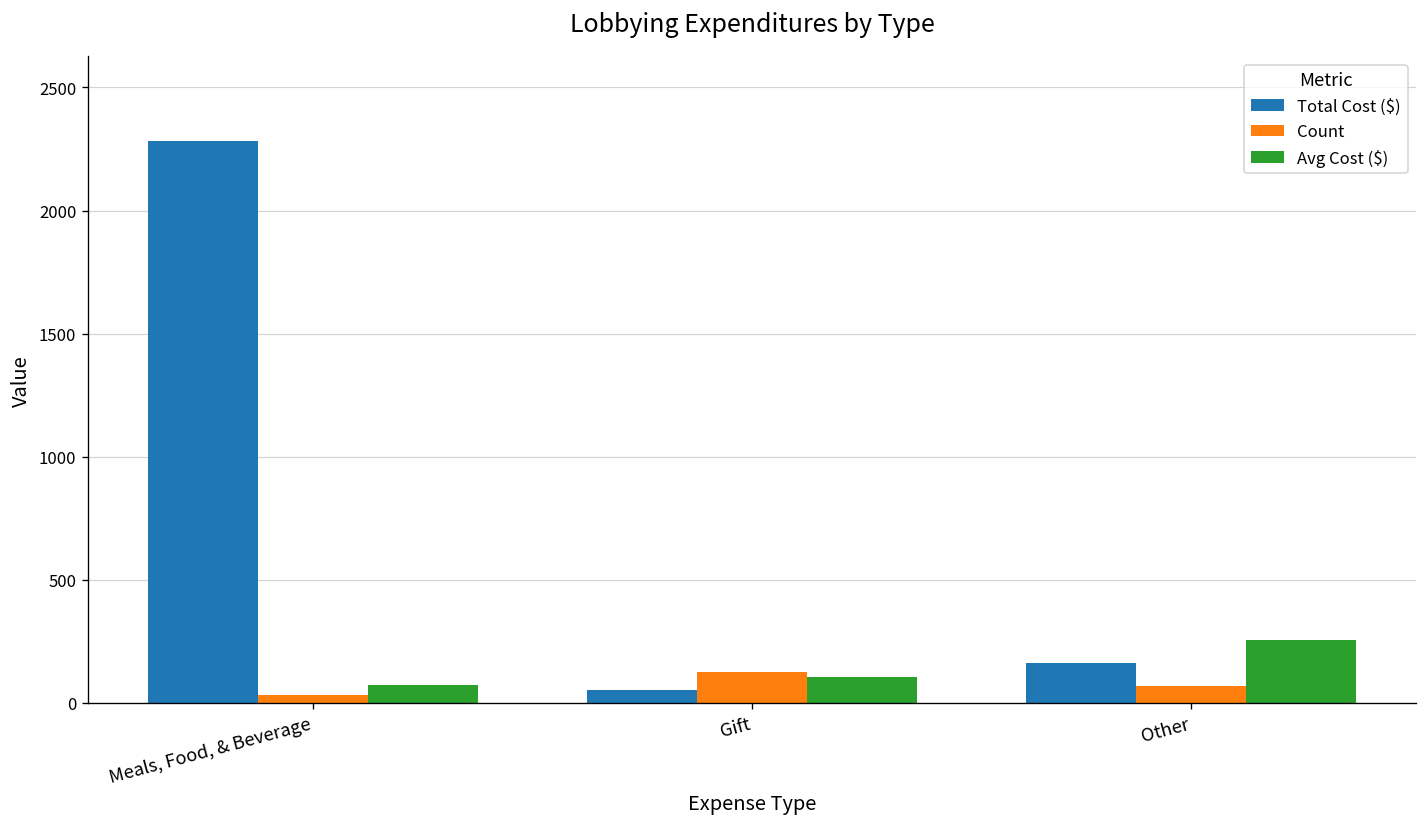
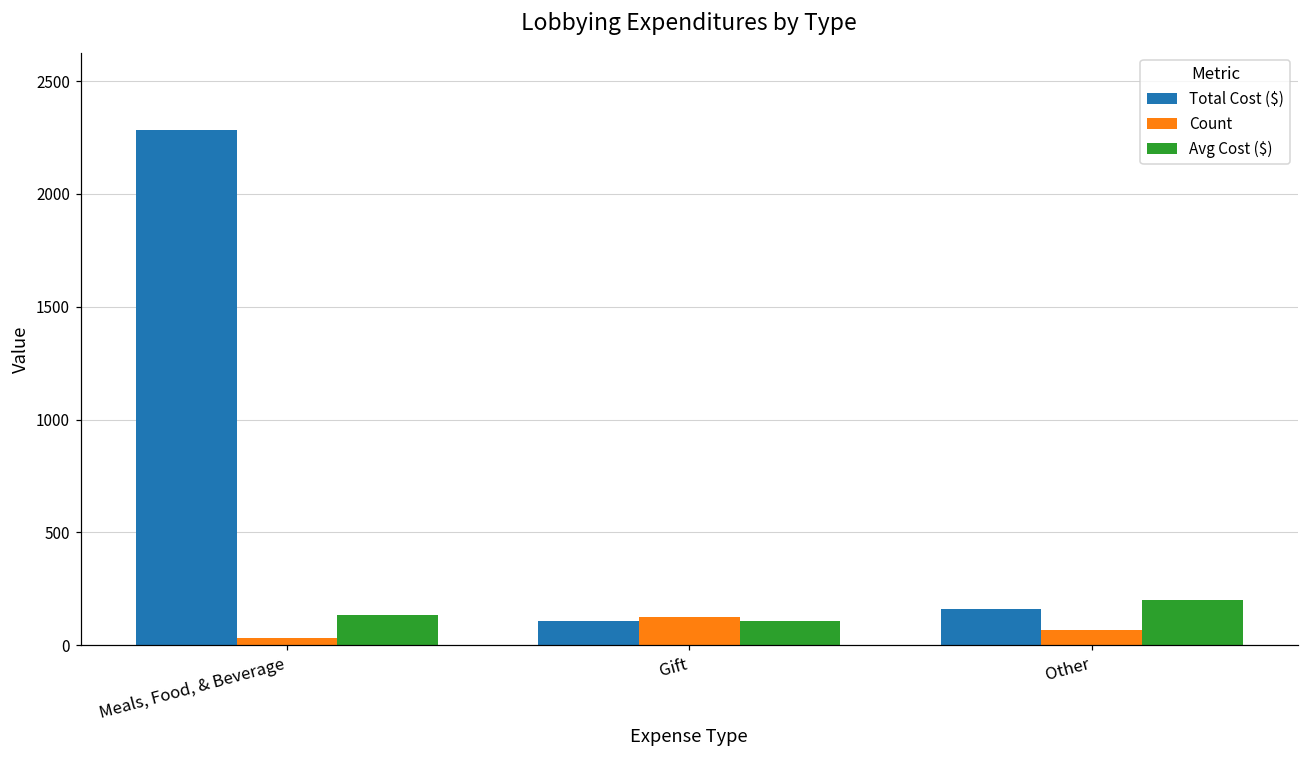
Avg Cost ($), Meals, Food, & Beverage: 70 -> 130
Total Cost ($), Gift: 50 -> 110
Avg Cost ($), Other: 260 -> 200
